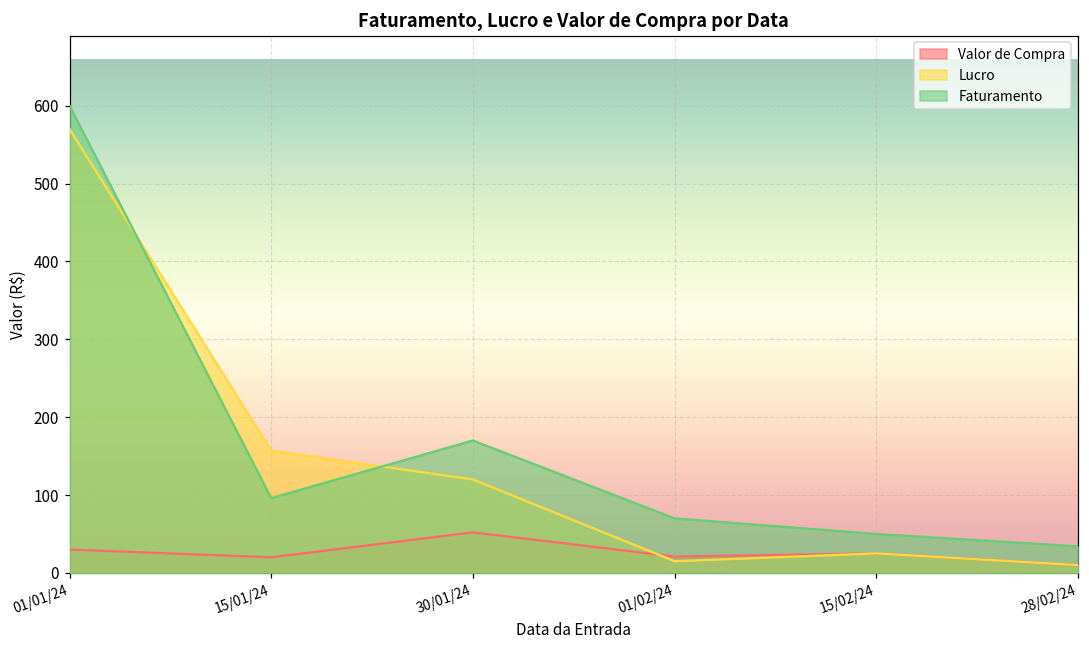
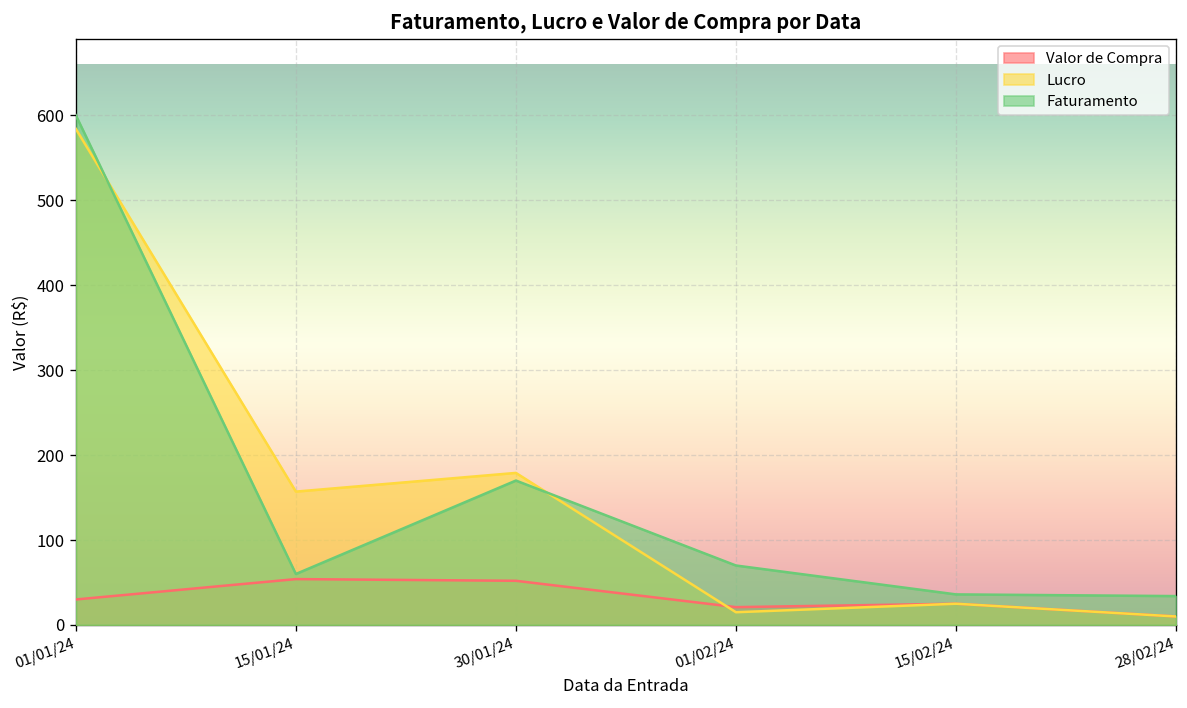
Lucro, 01/01/24: 570 -> 580
Valor de Compra, 15/01/24: 20 -> 50
Faturamento, 15/01/24: 100 -> 60
Lucro, 30/01/24: 120 -> 180
Faturamento, 15/02/24: 50 -> 40
